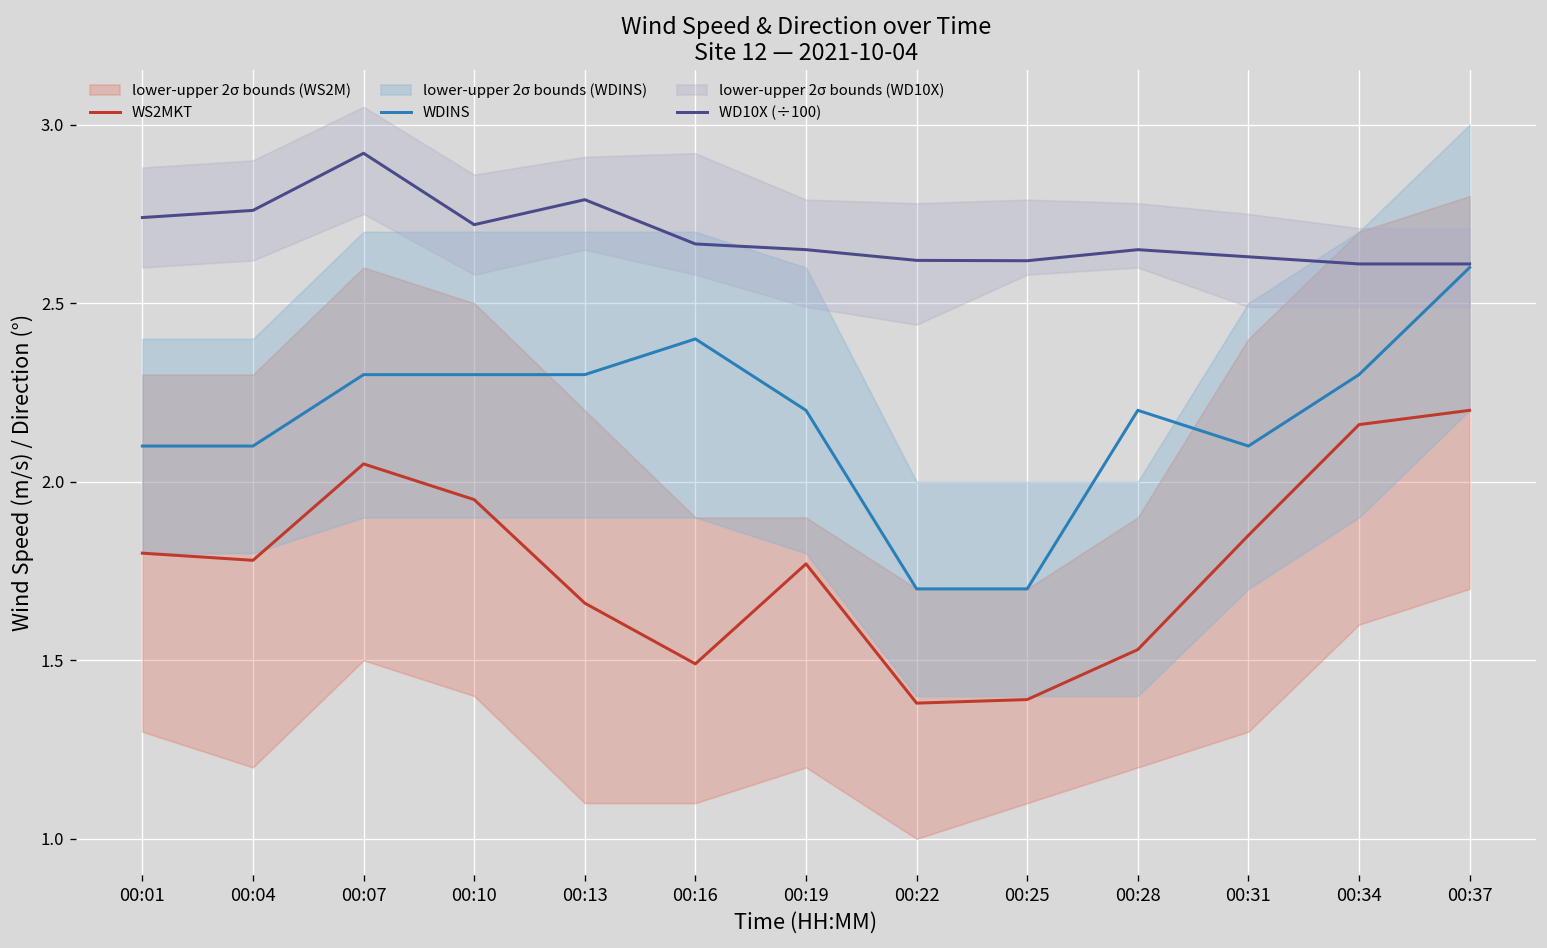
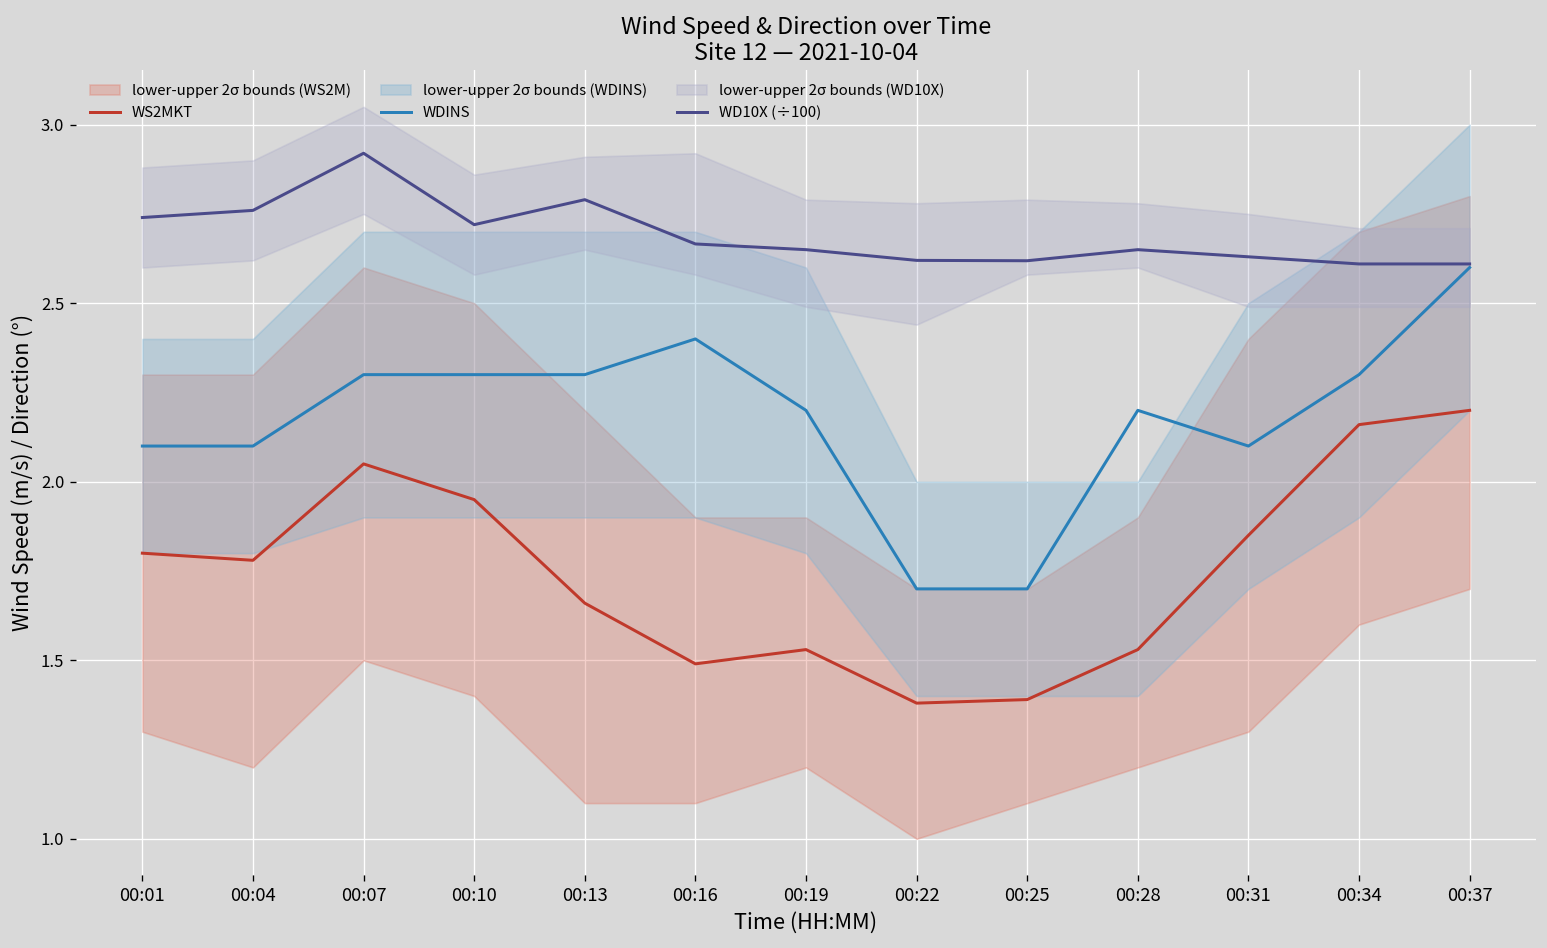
WS2MKT, 00:19: 1.77 -> 1.53
